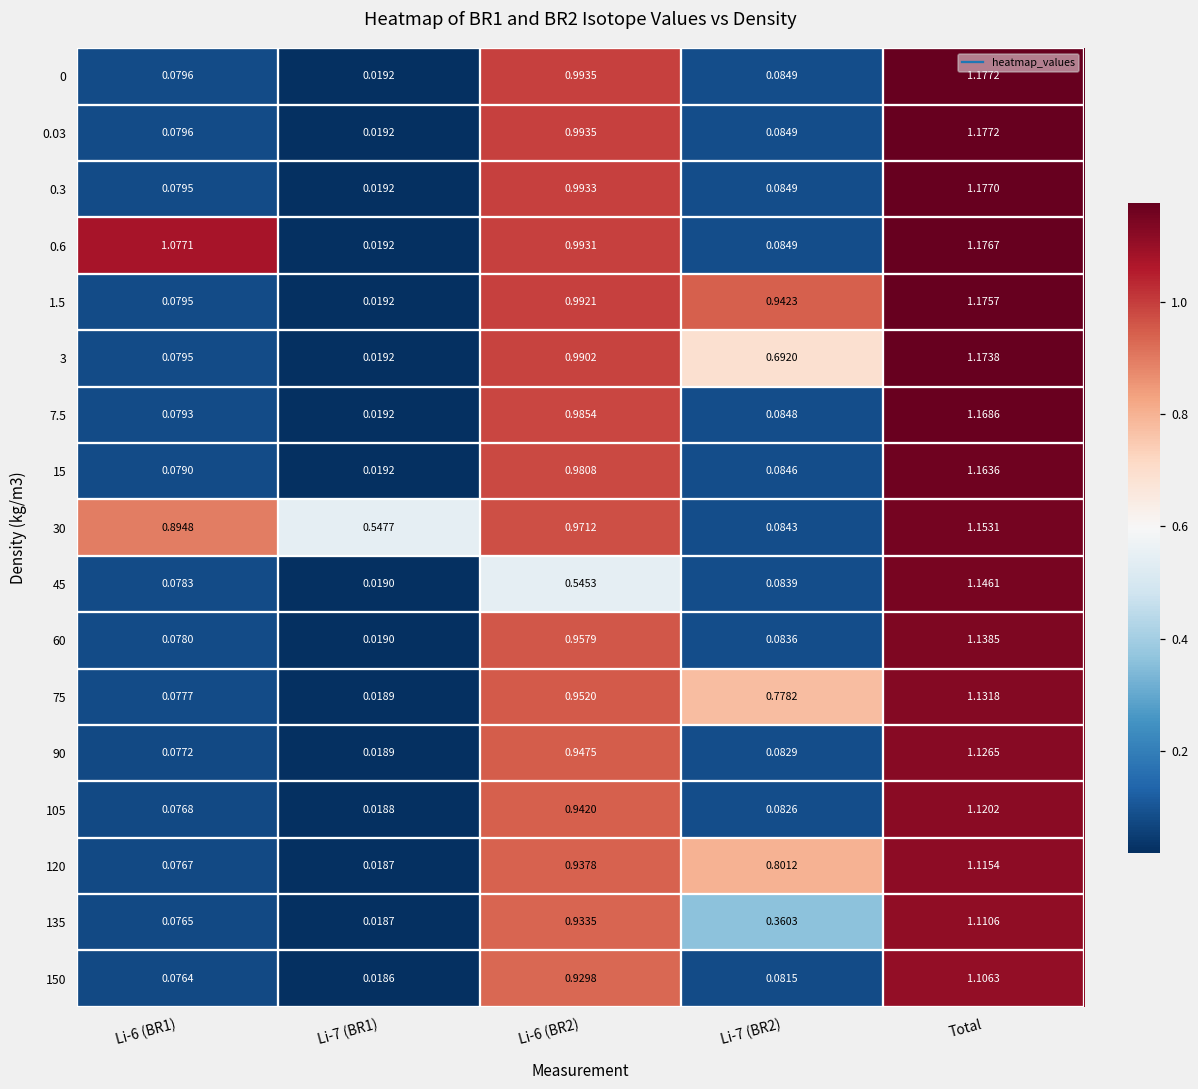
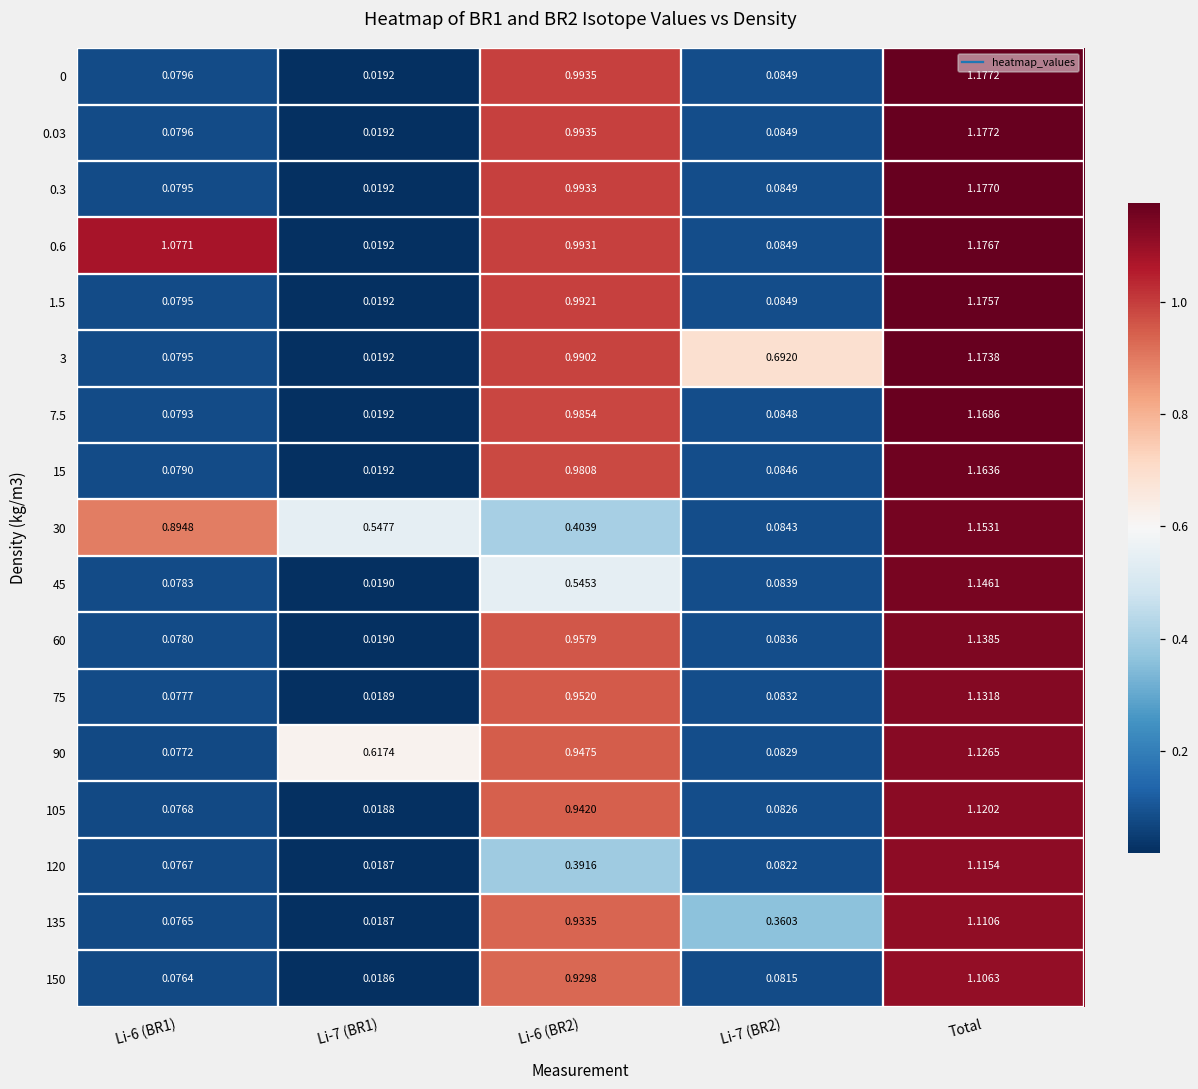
1.5, Li-7 (BR2): 0.9423 -> 0.0849
30, Li-6 (BR2): 0.9712 -> 0.4039
75, Li-7 (BR2): 0.7782 -> 0.0832
90, Li-7 (BR1): 0.0189 -> 0.6174
120, Li-6 (BR2): 0.9378 -> 0.3916
120, Li-7 (BR2): 0.8012 -> 0.0822
